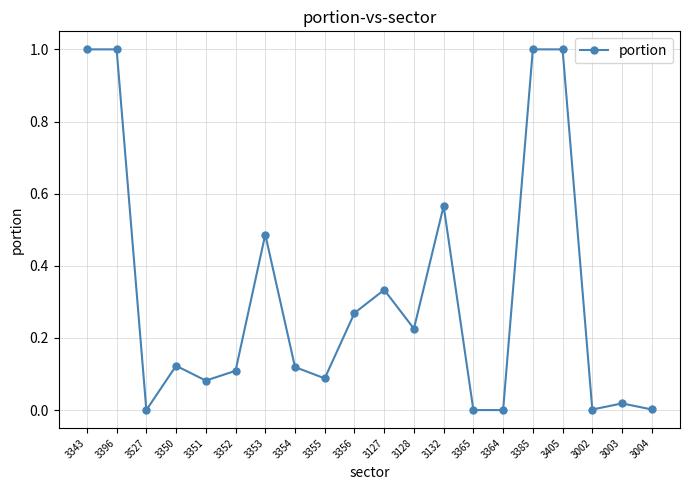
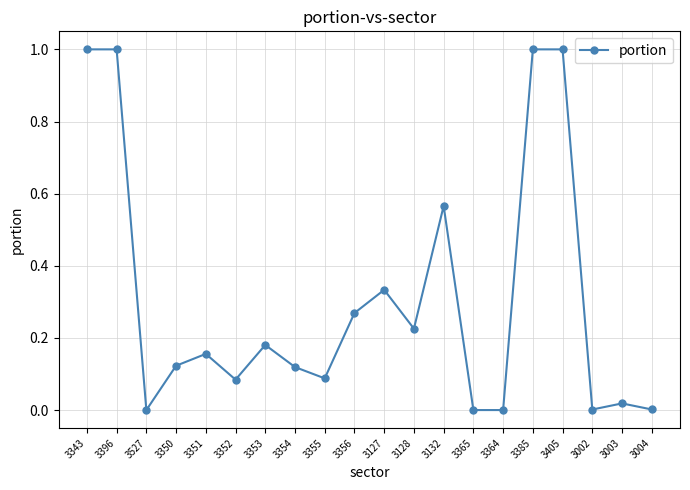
3351: 0.08 -> 0.16
3352: 0.11 -> 0.08
3353: 0.49 -> 0.18
